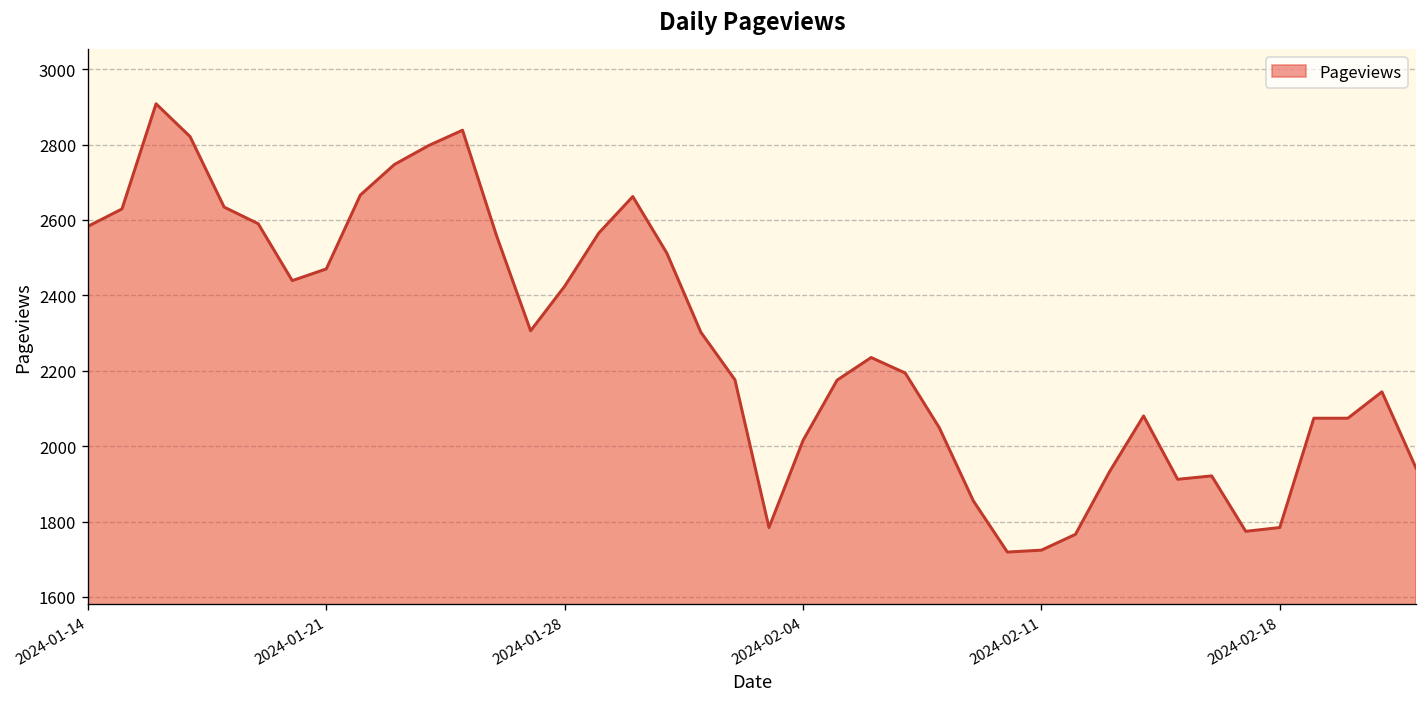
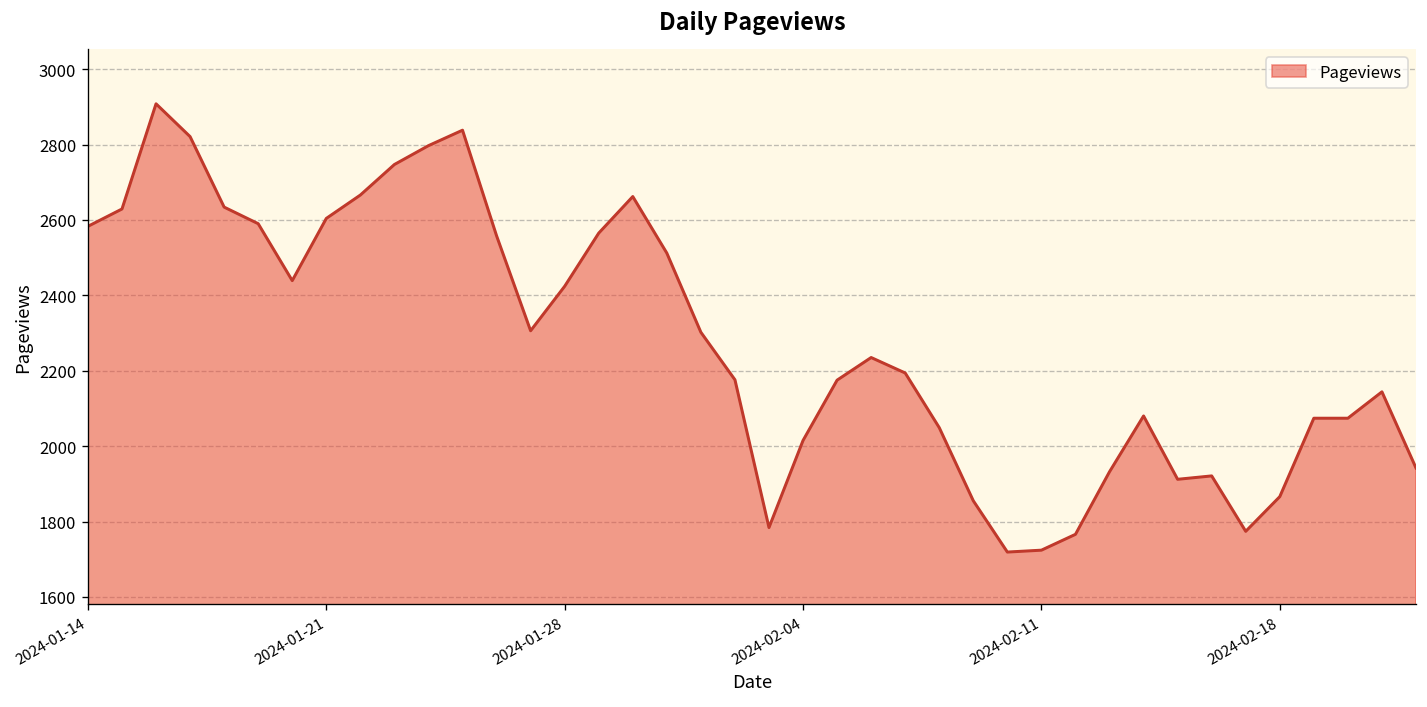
2024-01-21: 2470 -> 2600
2024-02-18: 1780 -> 1870
